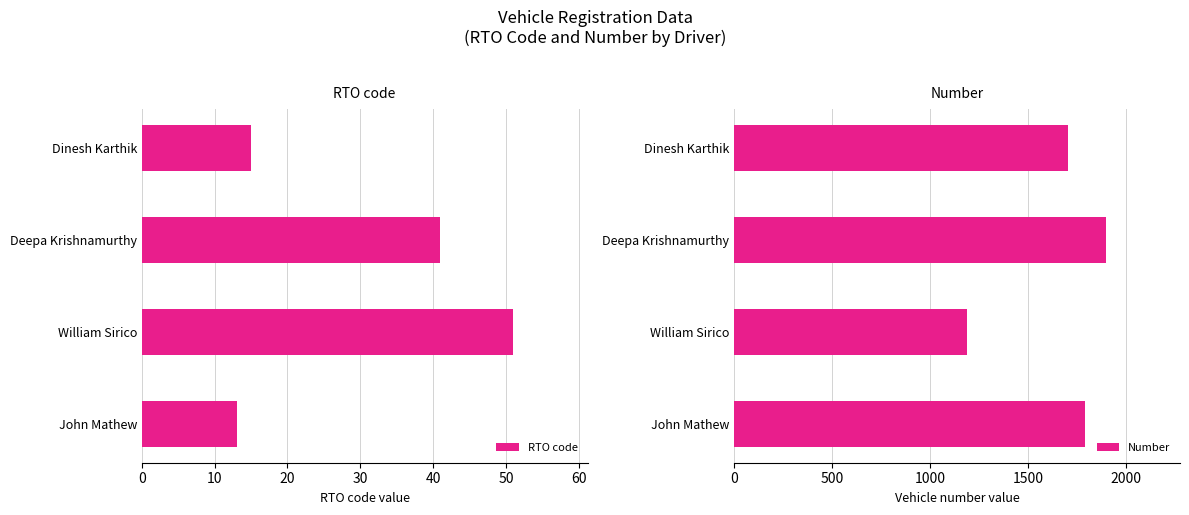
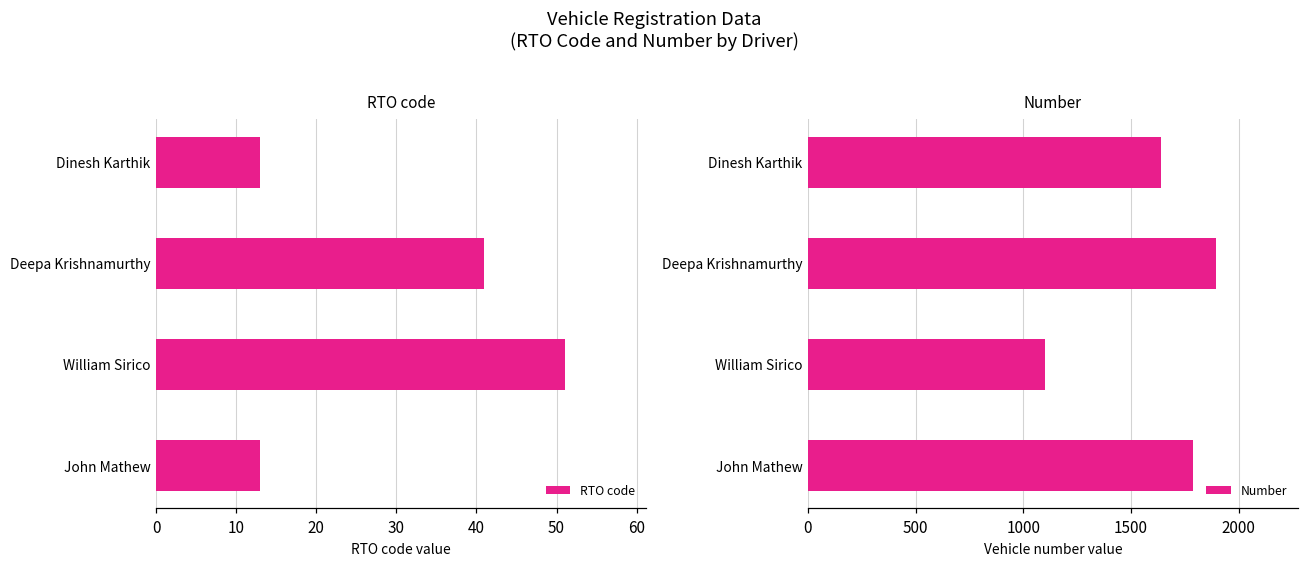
RTO code, Dinesh Karthik: 15 -> 13
Number, Dinesh Karthik: 1700 -> 1640
Number, William Sirico: 1190 -> 1100
